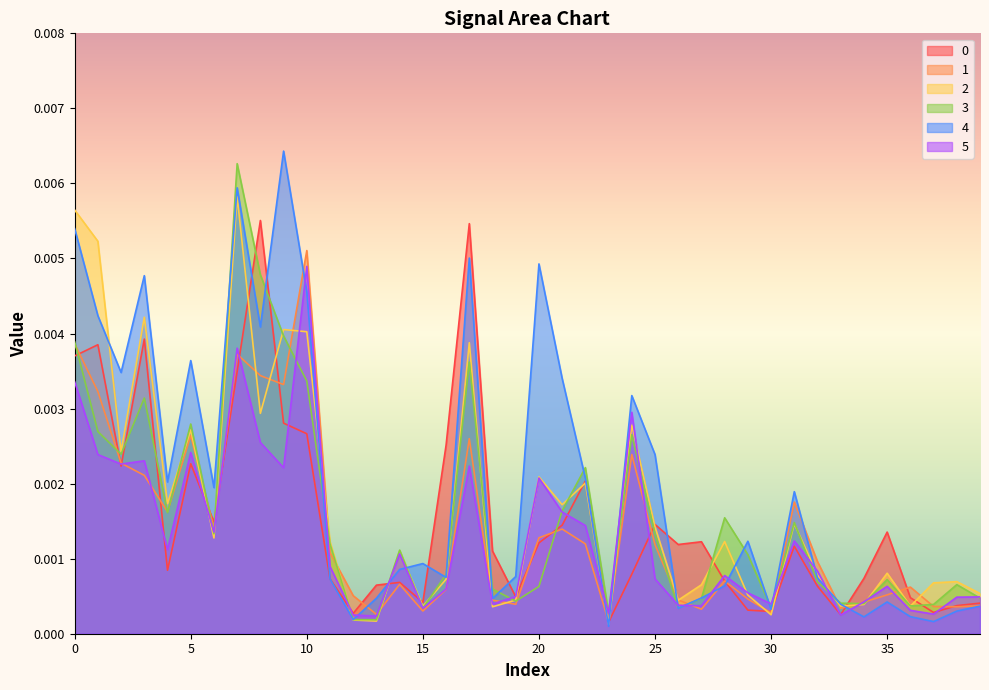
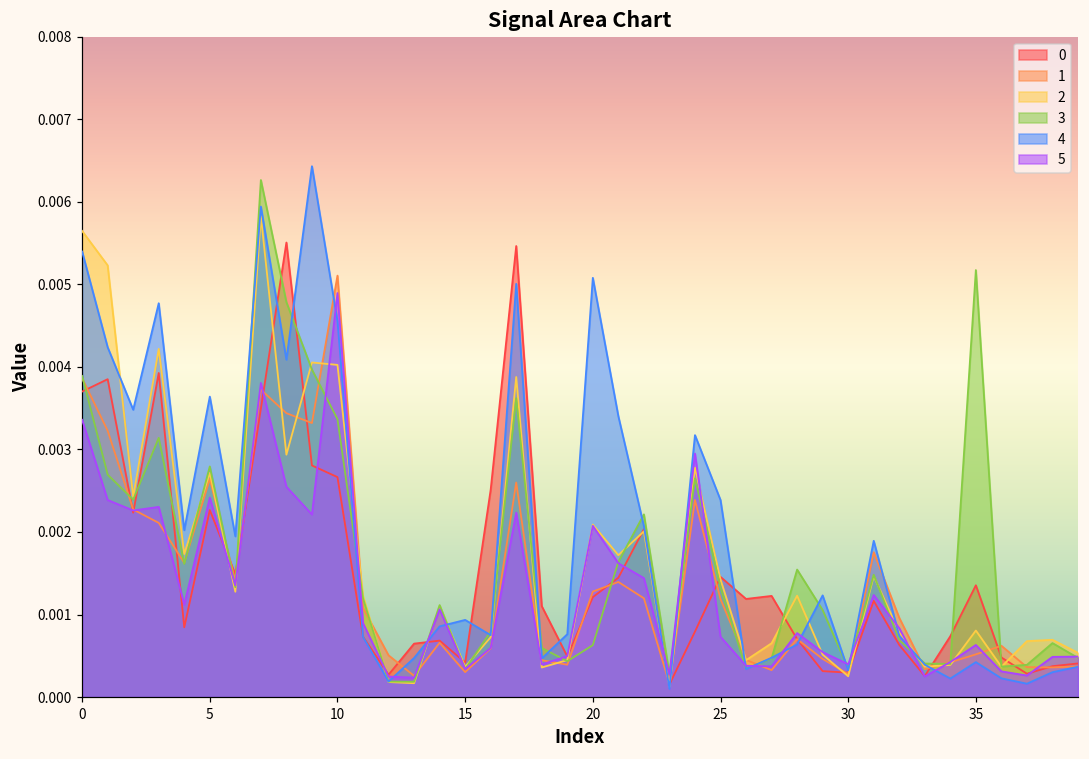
4, 20: 0.0049 -> 0.0051
3, 35: 0.0007 -> 0.0052
